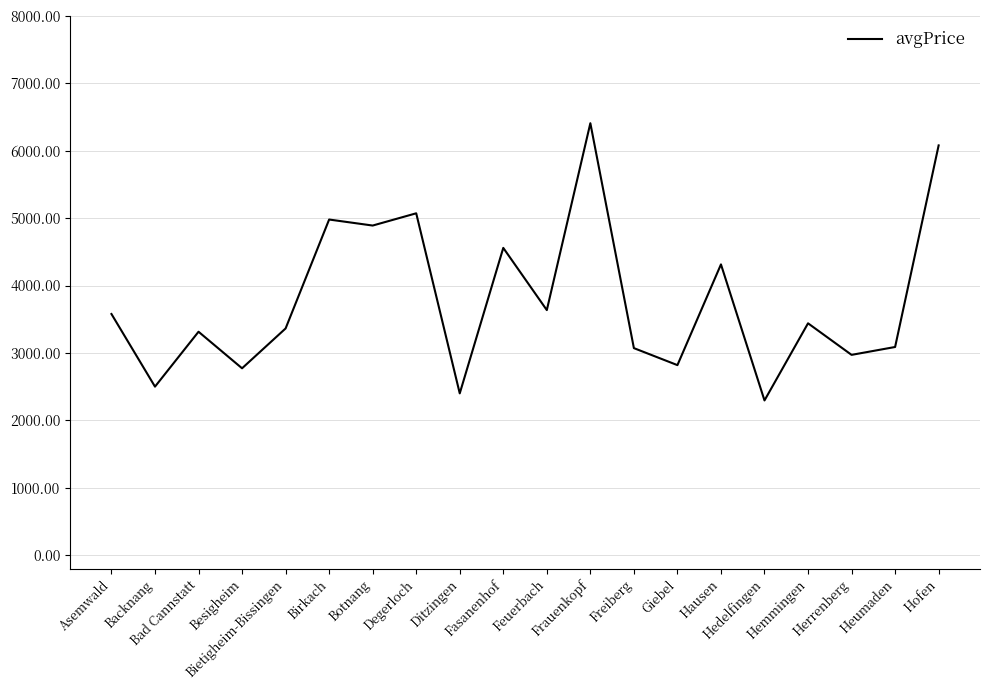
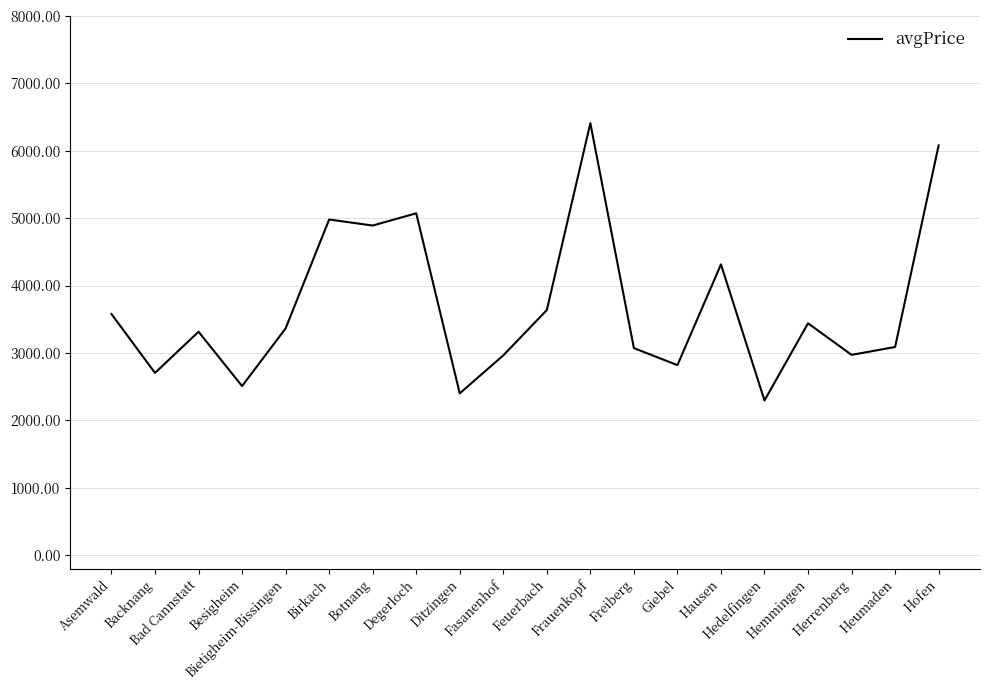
Backnang: 2500 -> 2700
Besigheim: 2800 -> 2500
Fasanenhof: 4600 -> 3000
